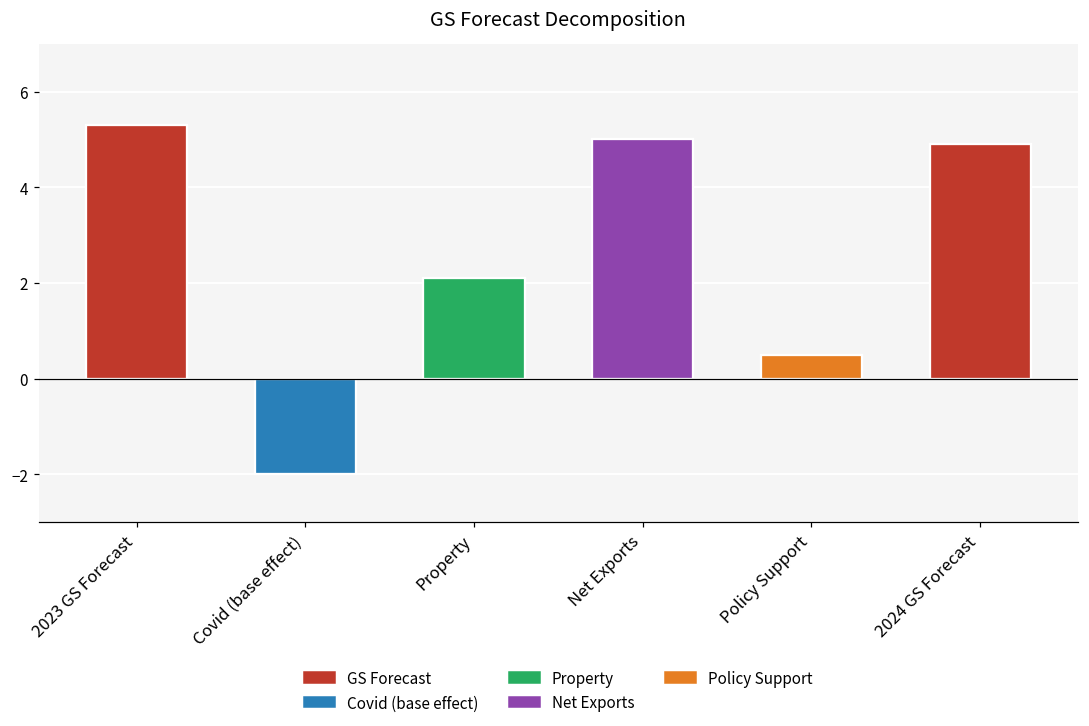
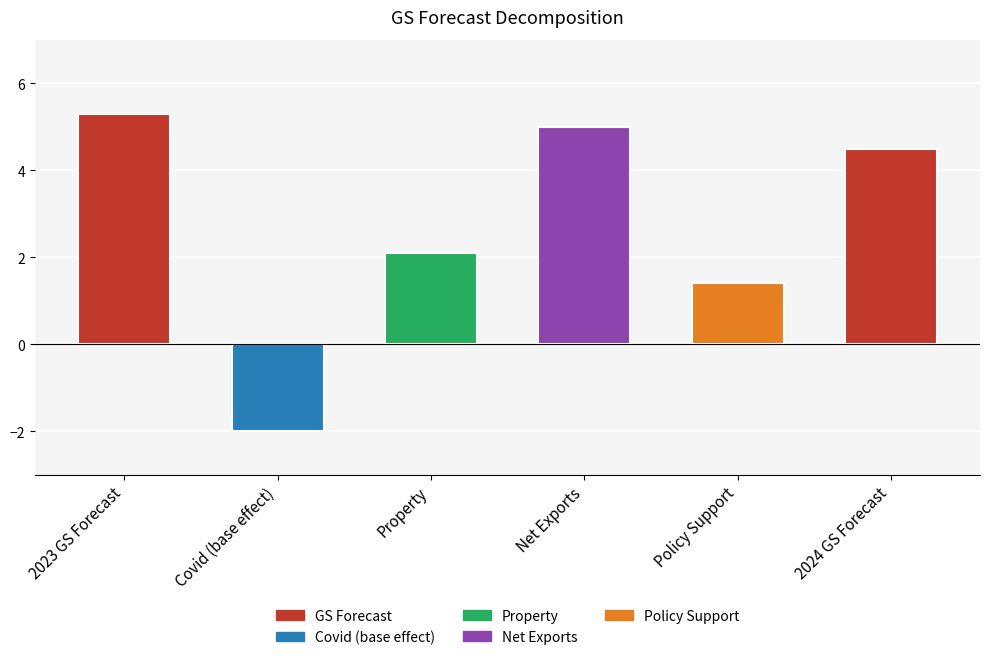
Policy Support: 0.5 -> 1.4
2024 GS Forecast: 4.9 -> 4.5
